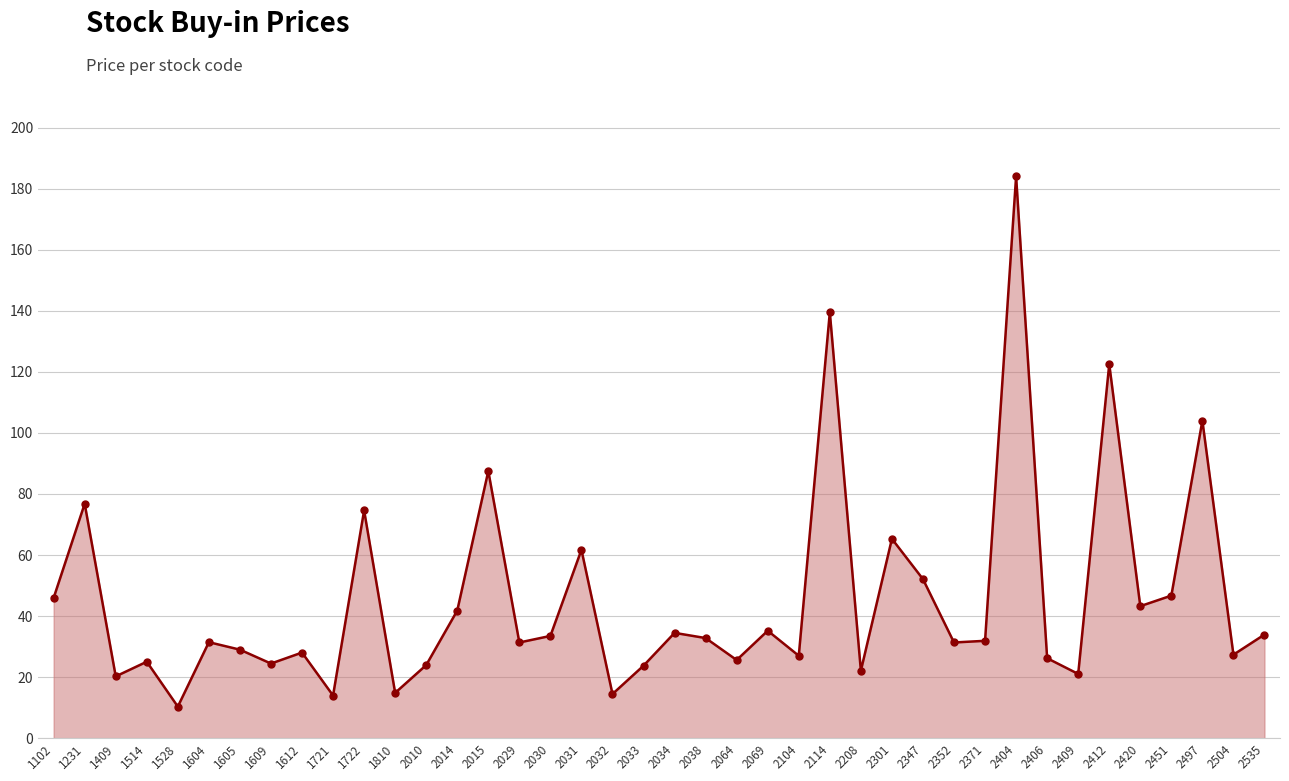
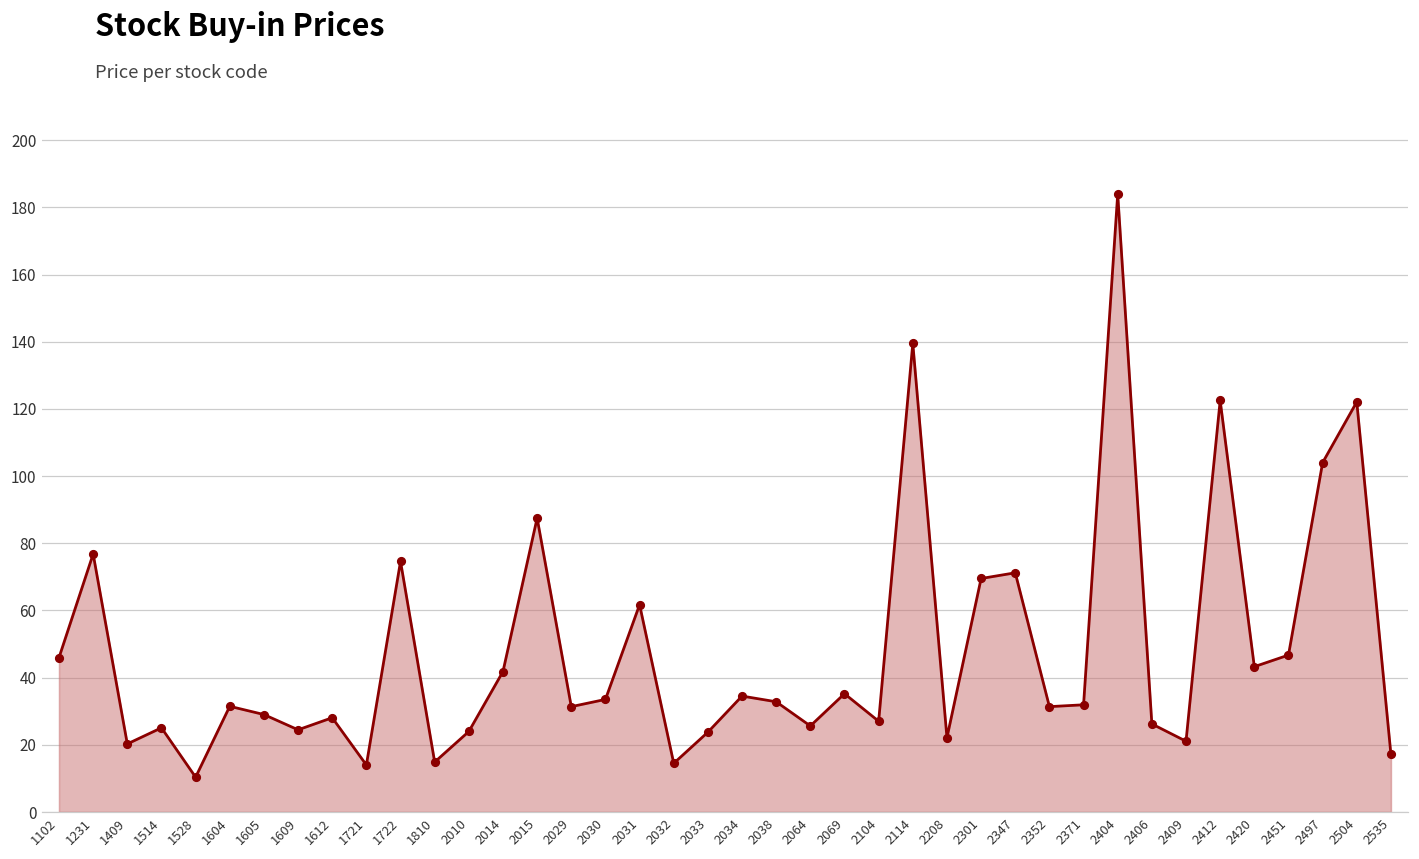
2301: 65 -> 70
2347: 52 -> 71
2504: 27 -> 122
2535: 34 -> 17
